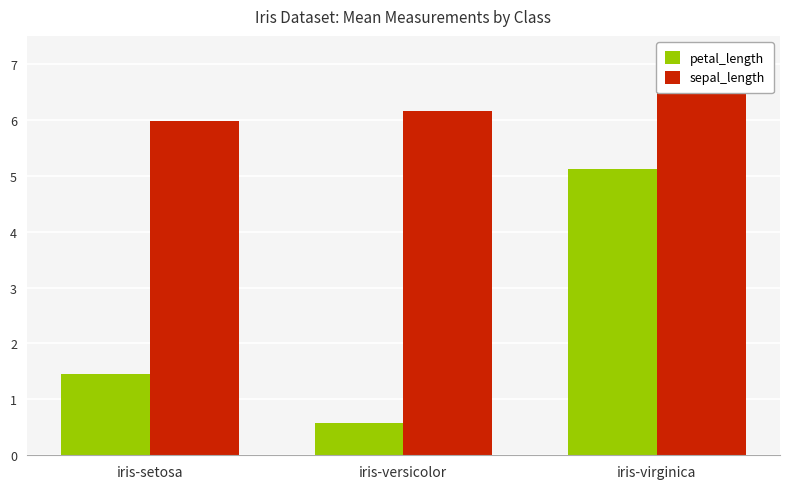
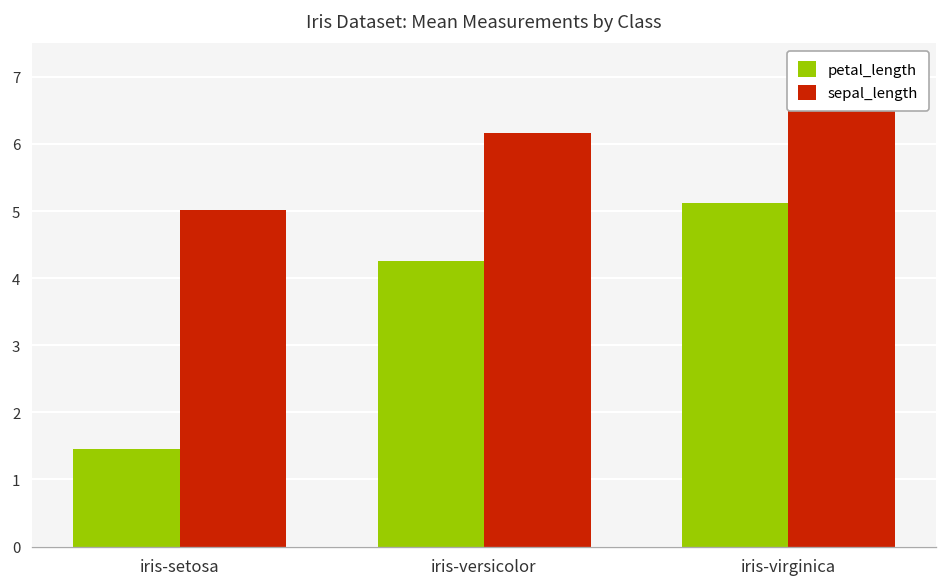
sepal_length, iris-setosa: 6.0 -> 5.0
petal_length, iris-versicolor: 0.6 -> 4.3
